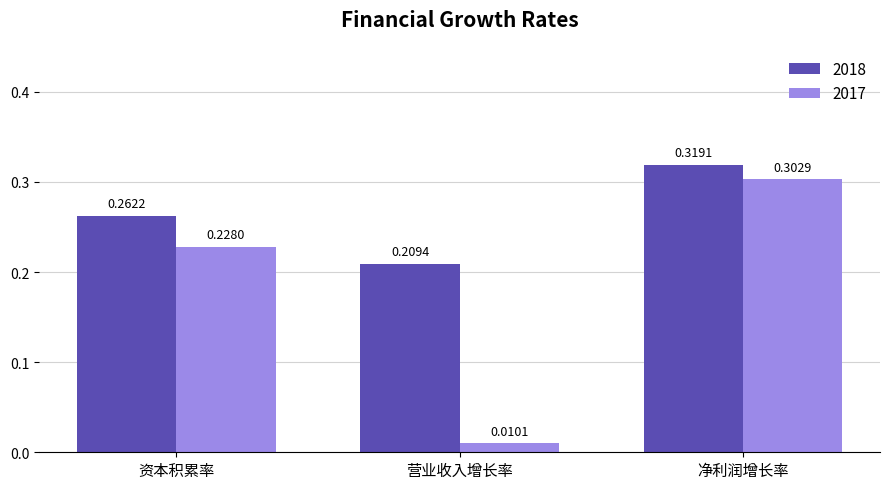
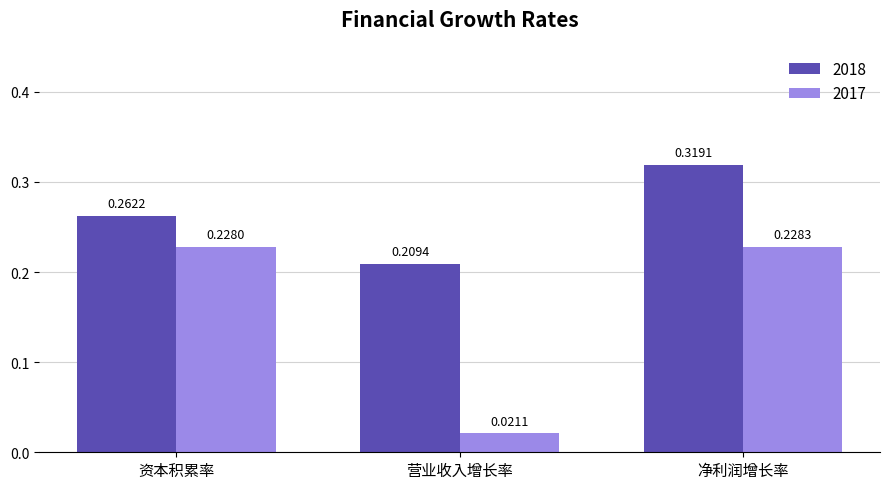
2017, 营业收入增长率: 0.0101 -> 0.0211
2017, 净利润增长率: 0.3029 -> 0.2283
